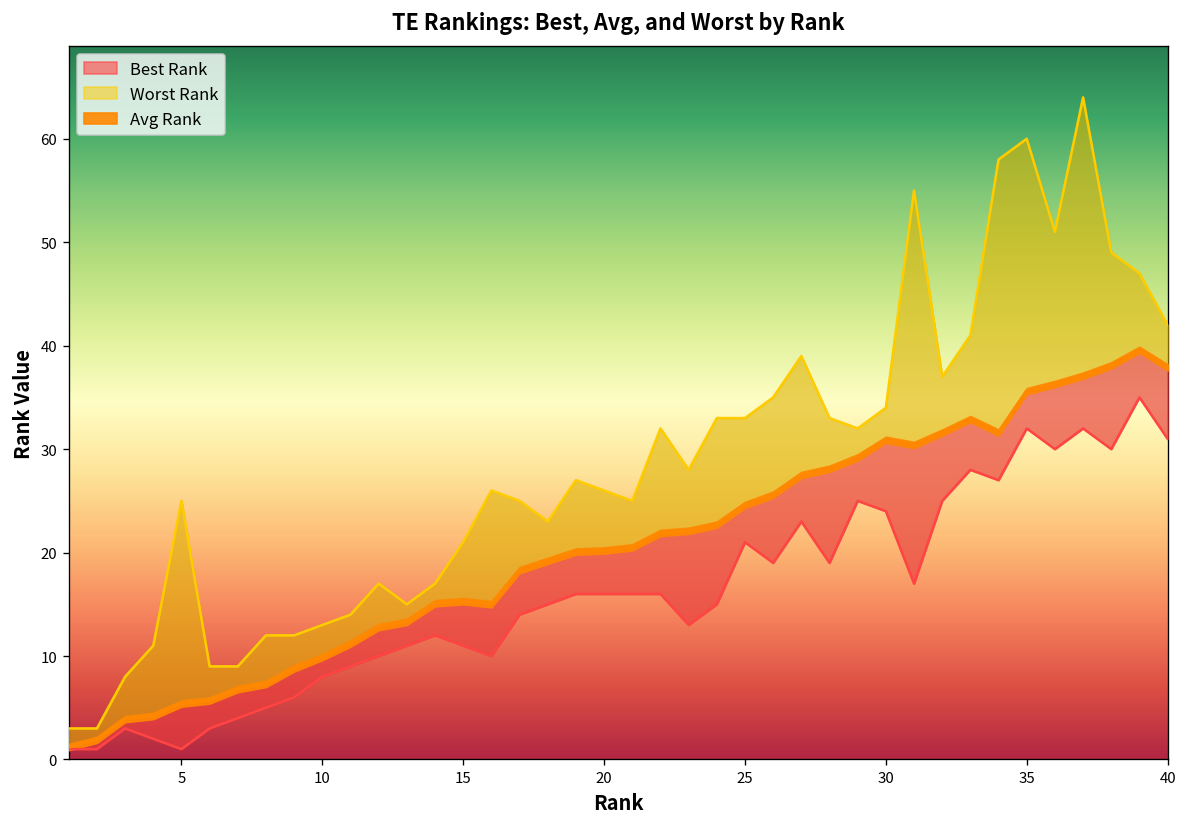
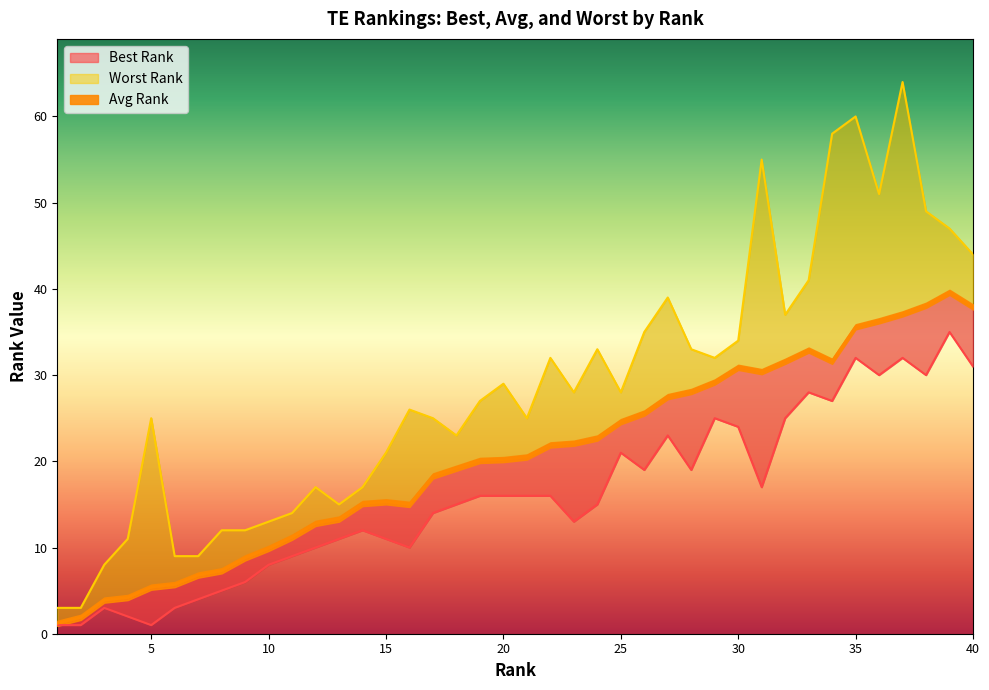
Worst Rank, 20: 26 -> 29
Worst Rank, 25: 33 -> 28
Worst Rank, 40: 42 -> 44
